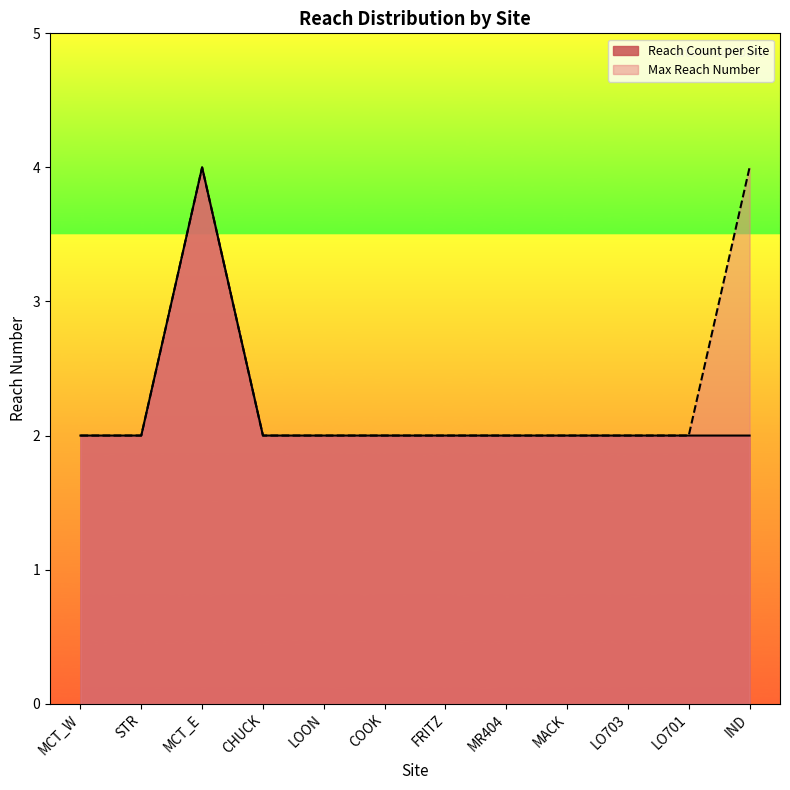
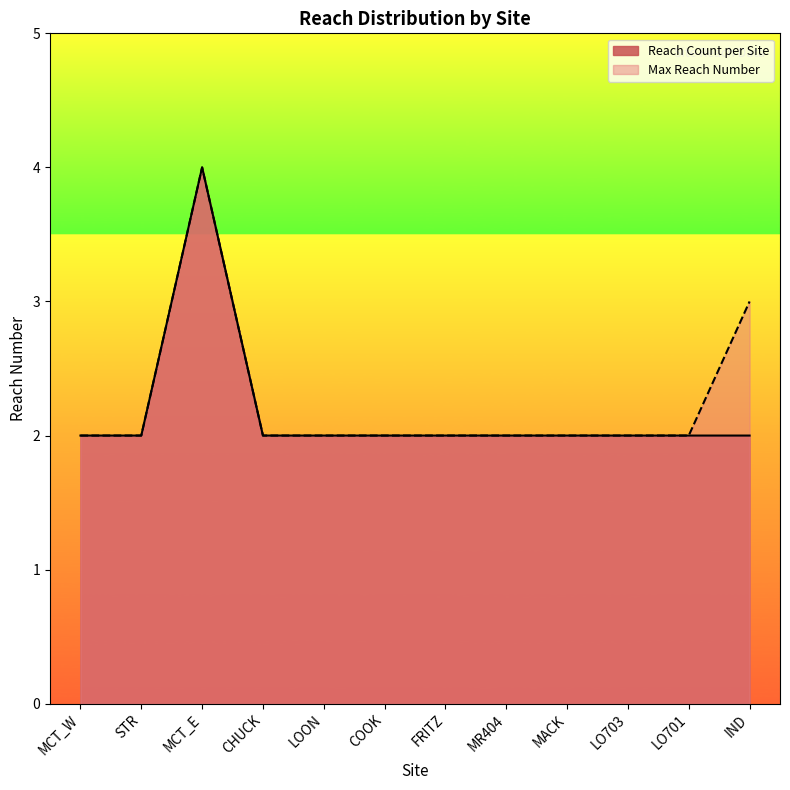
Max Reach Number, IND: 4 -> 3
